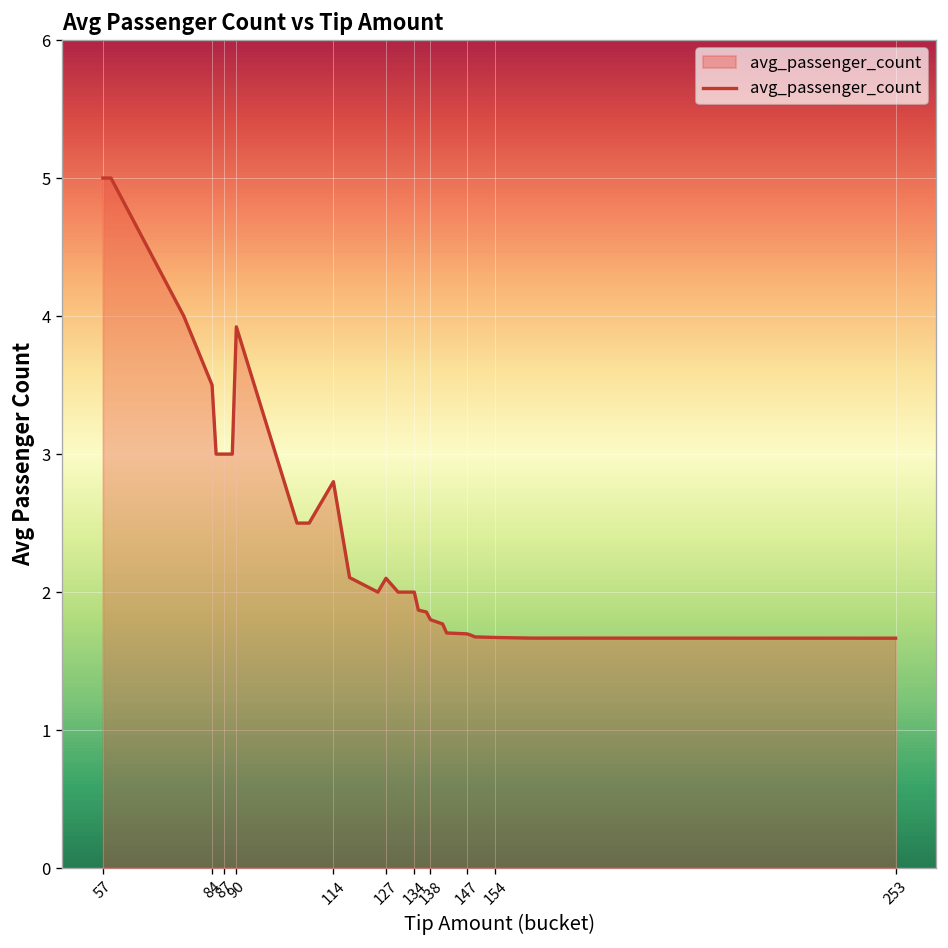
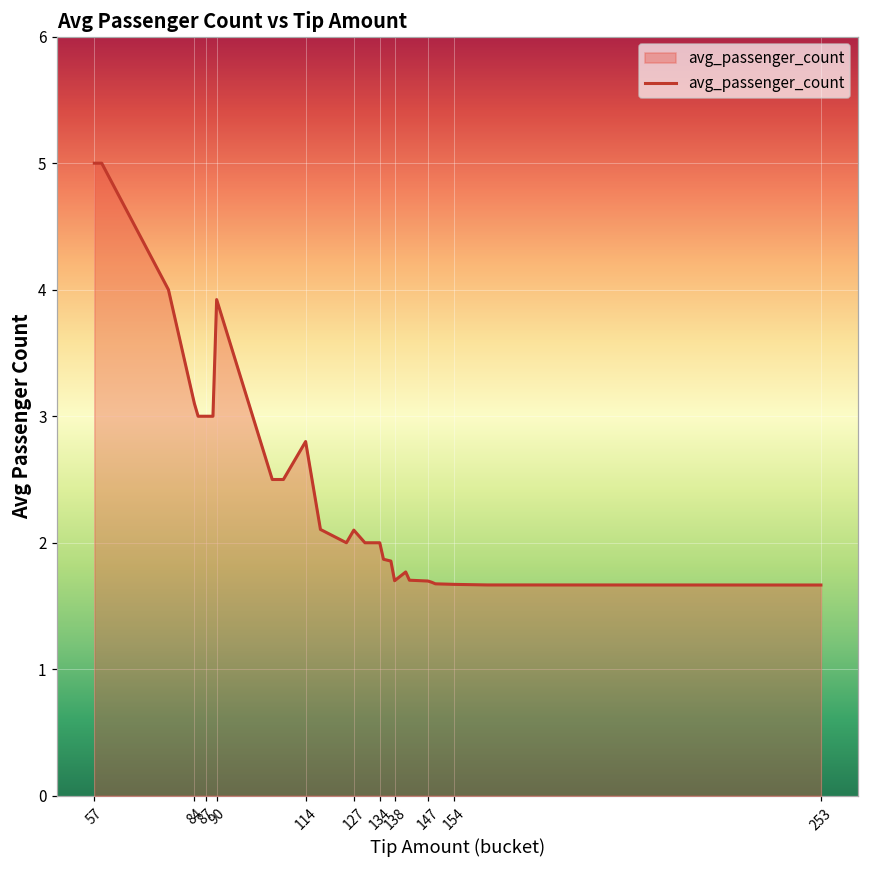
84: 3.5 -> 3.1
138: 1.8 -> 1.7
